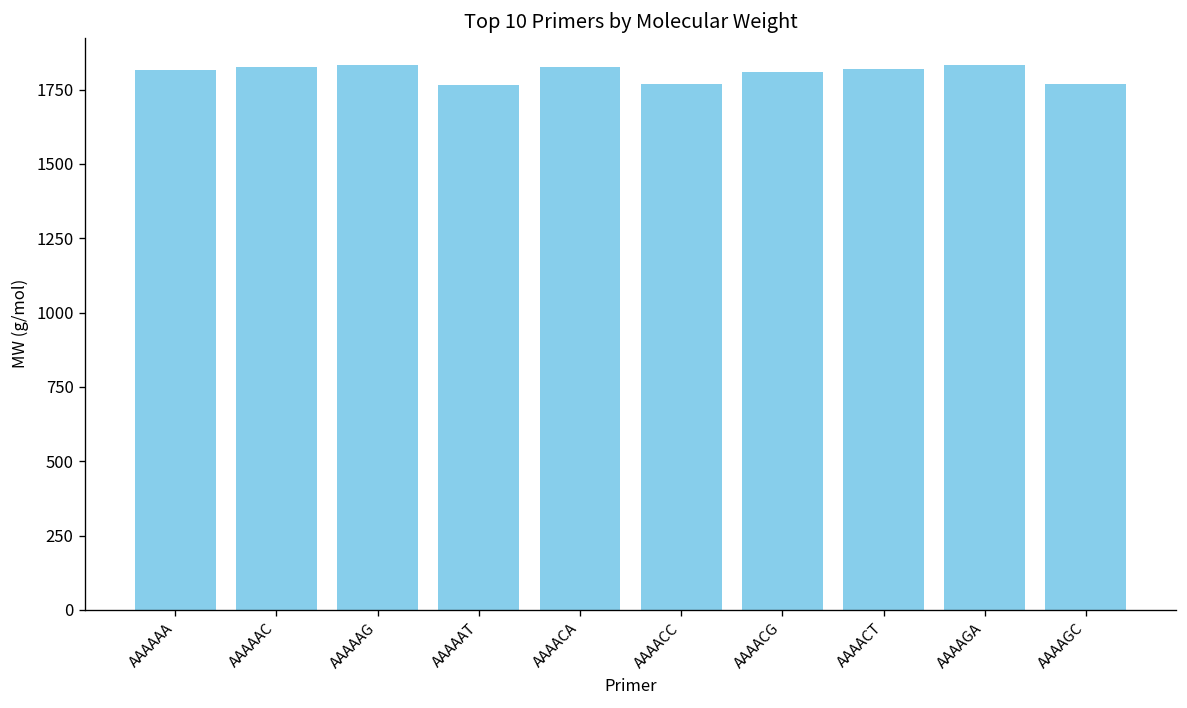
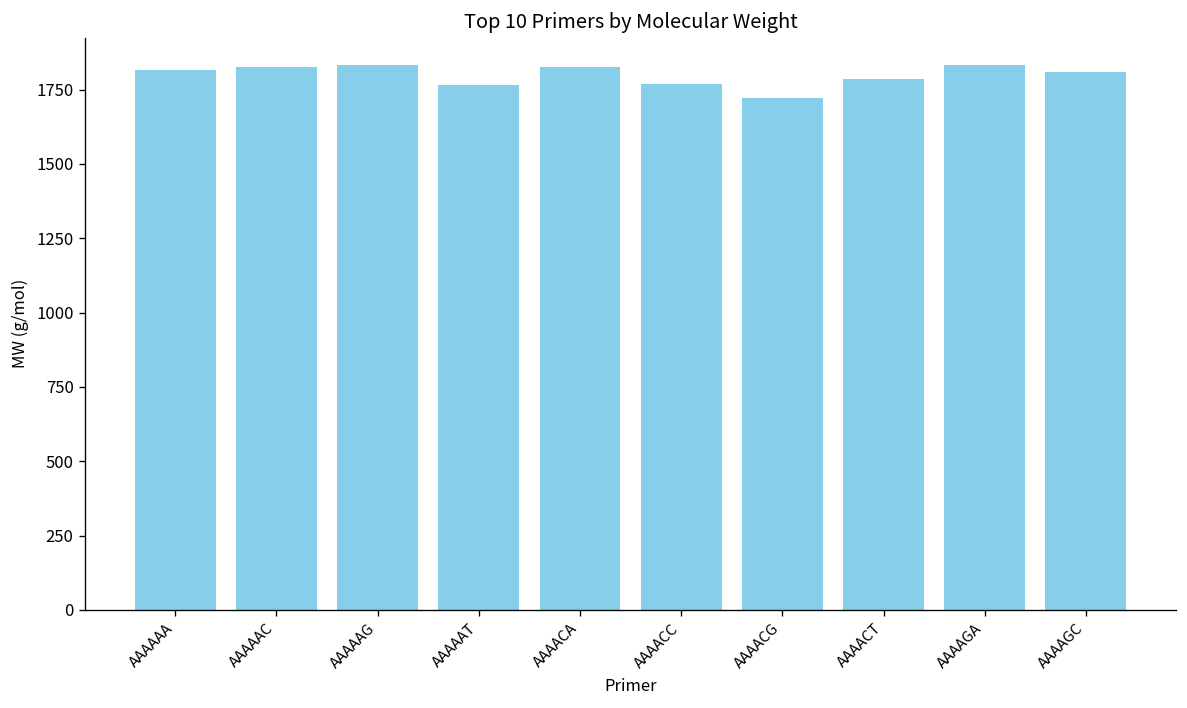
AAAACG: 1810 -> 1720
AAAACT: 1820 -> 1780
AAAAGC: 1770 -> 1810
